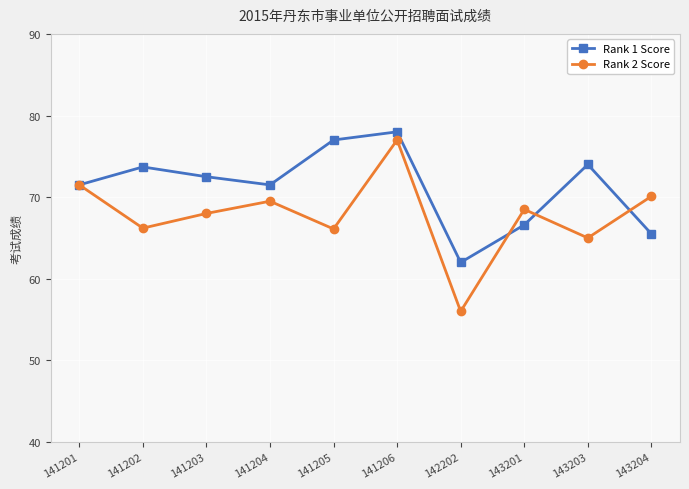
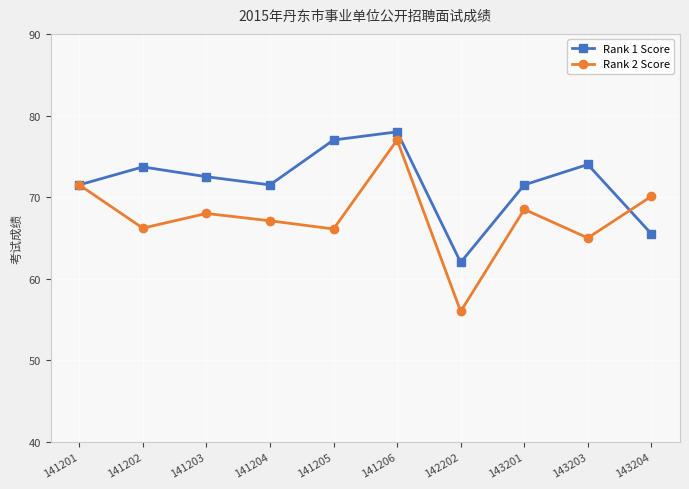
Rank 2 Score, 141204: 70 -> 67
Rank 1 Score, 143201: 67 -> 72
